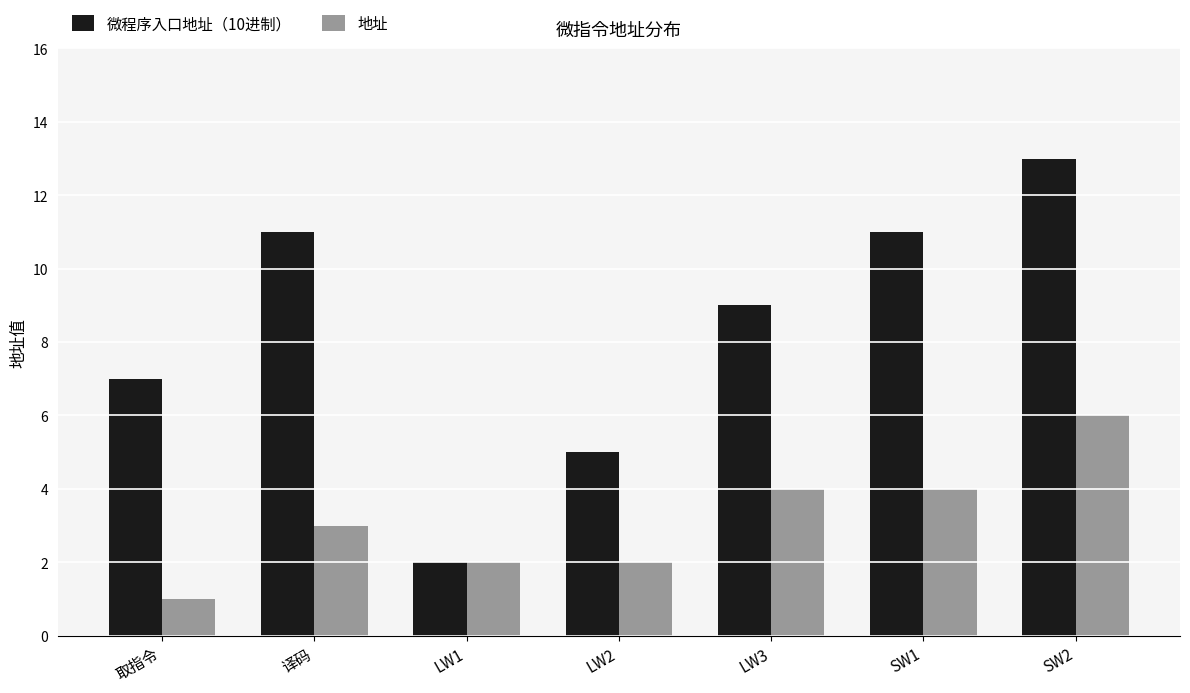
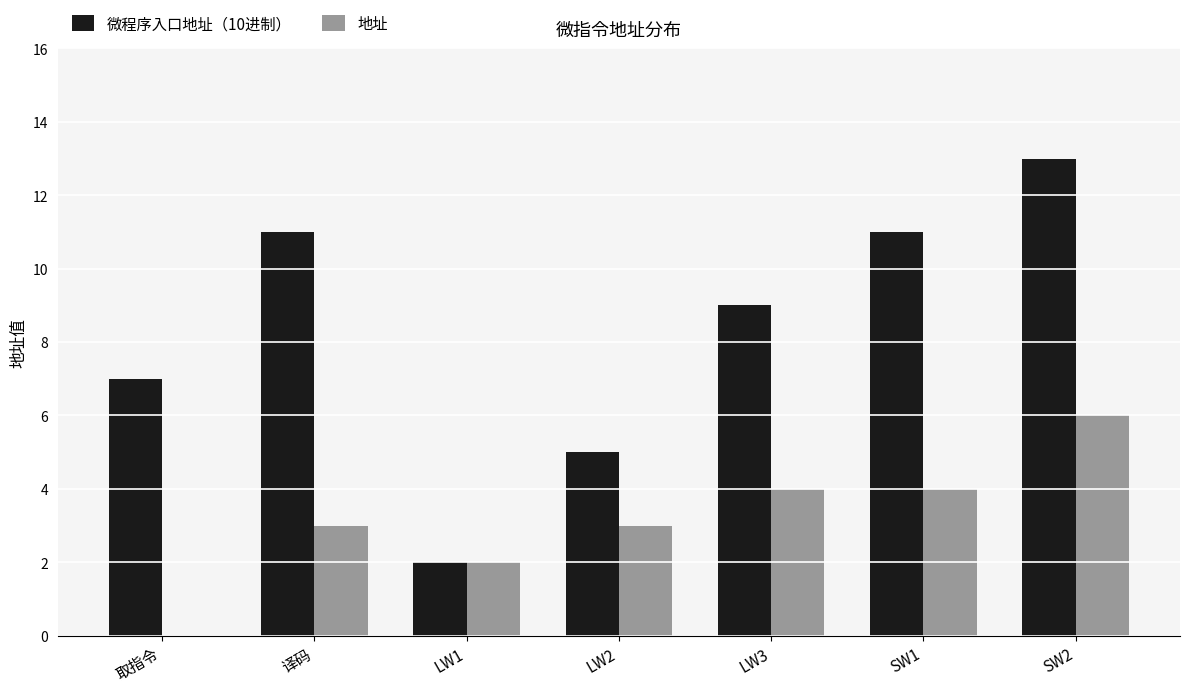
地址, 取指令: 1 -> 0
地址, LW2: 2 -> 3
